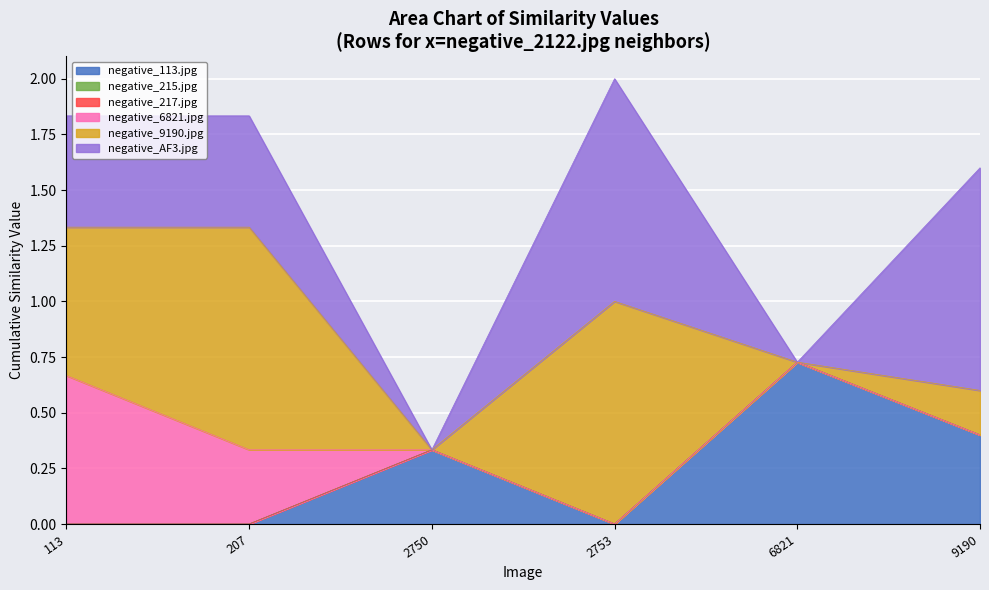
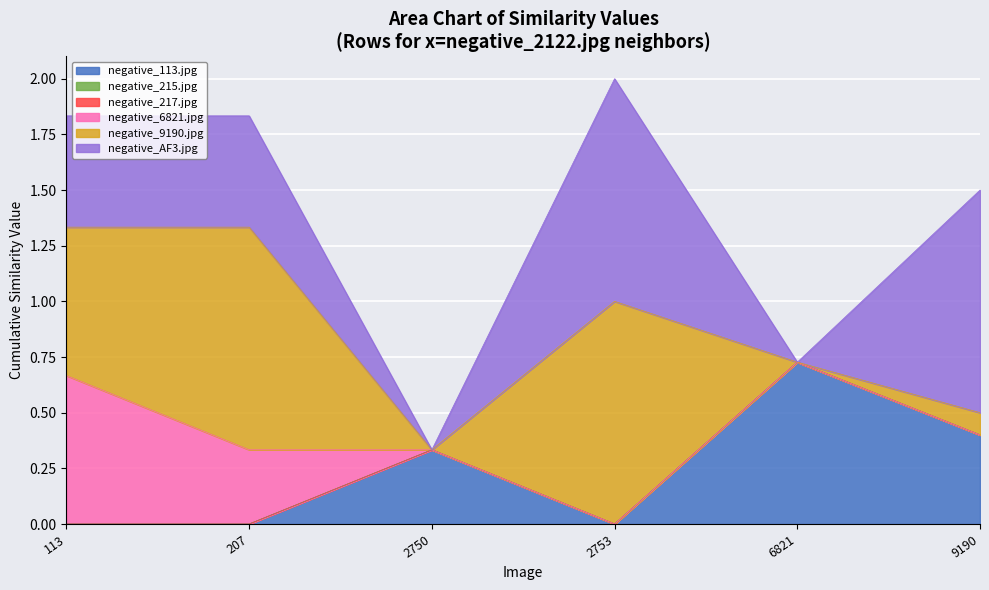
negative_9190.jpg, 9190: 0.2 -> 0.1
